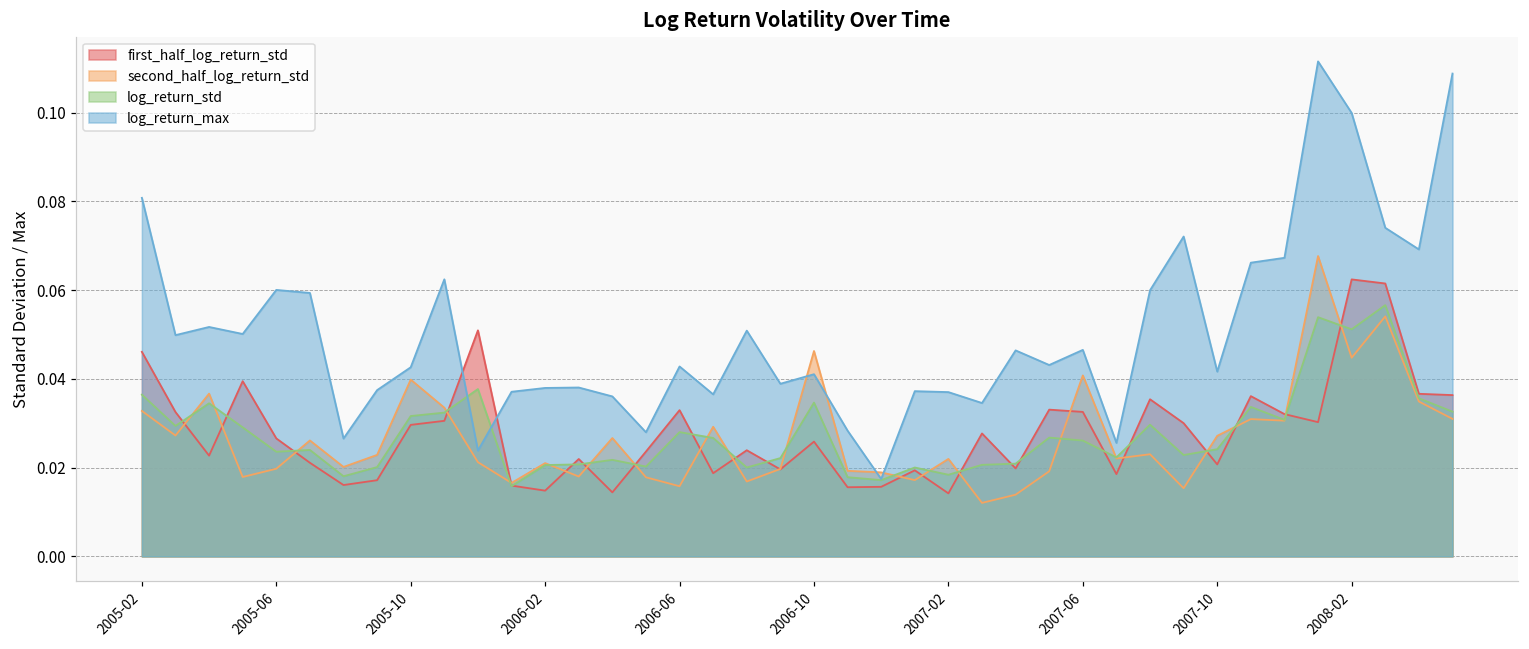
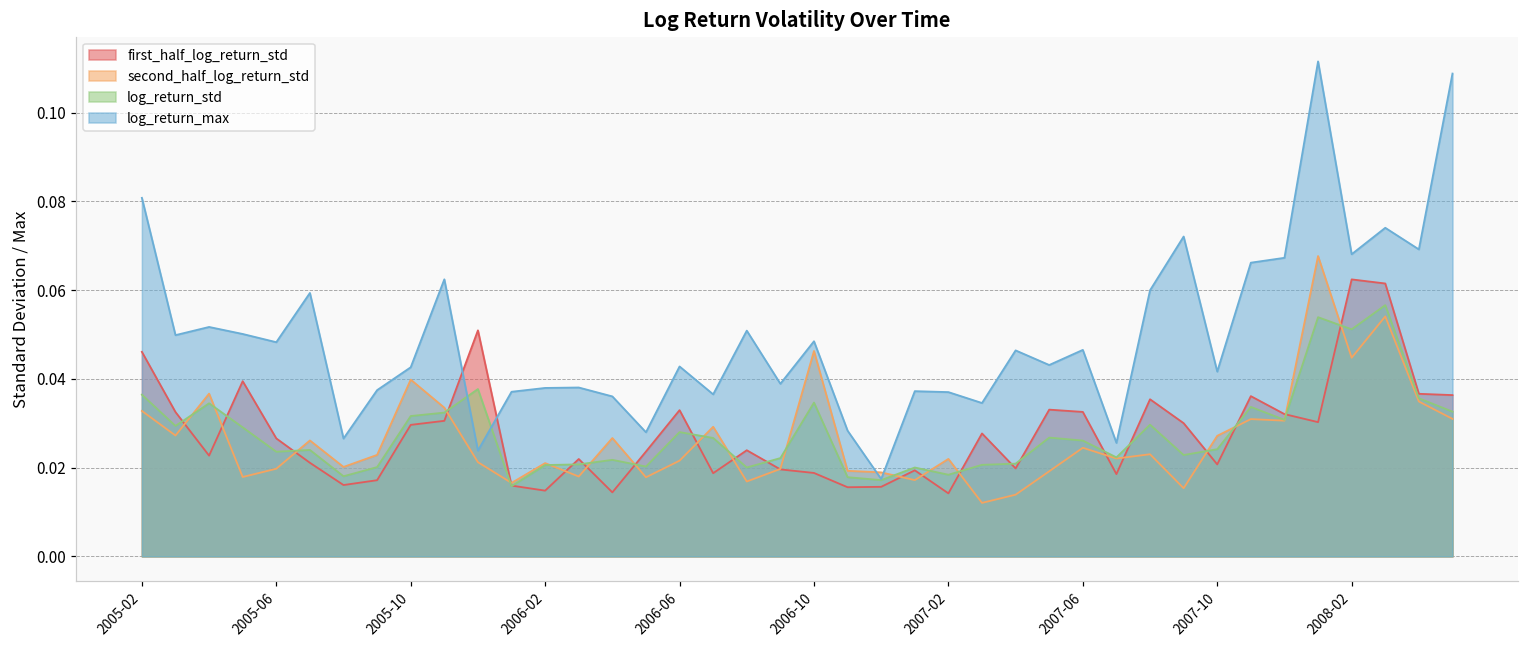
log_return_max, 2005-06: 0.060 -> 0.048
second_half_log_return_std, 2006-06: 0.016 -> 0.022
first_half_log_return_std, 2006-10: 0.026 -> 0.019
log_return_max, 2006-10: 0.041 -> 0.048
second_half_log_return_std, 2007-06: 0.041 -> 0.024
log_return_max, 2008-02: 0.100 -> 0.068
